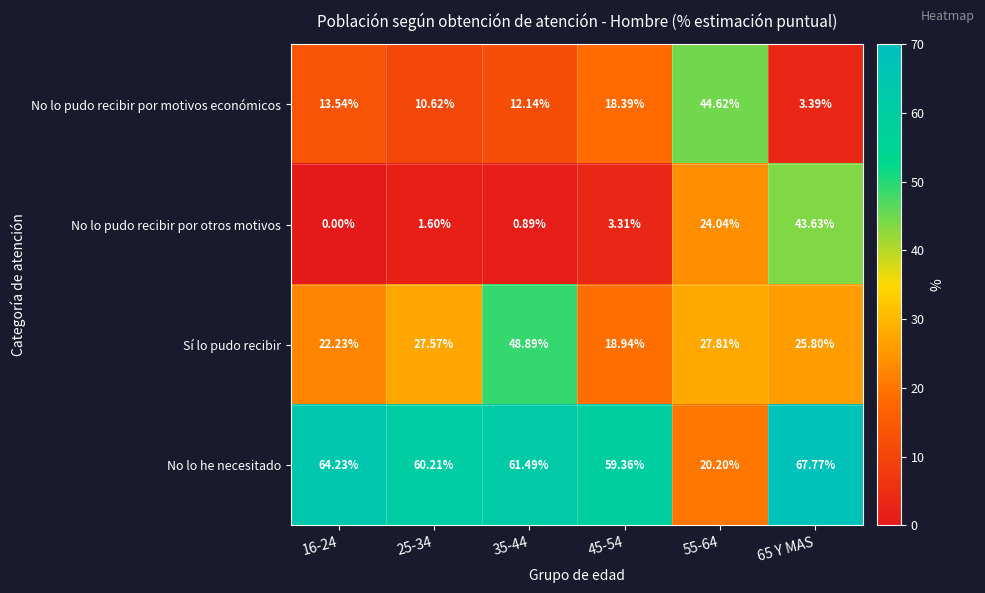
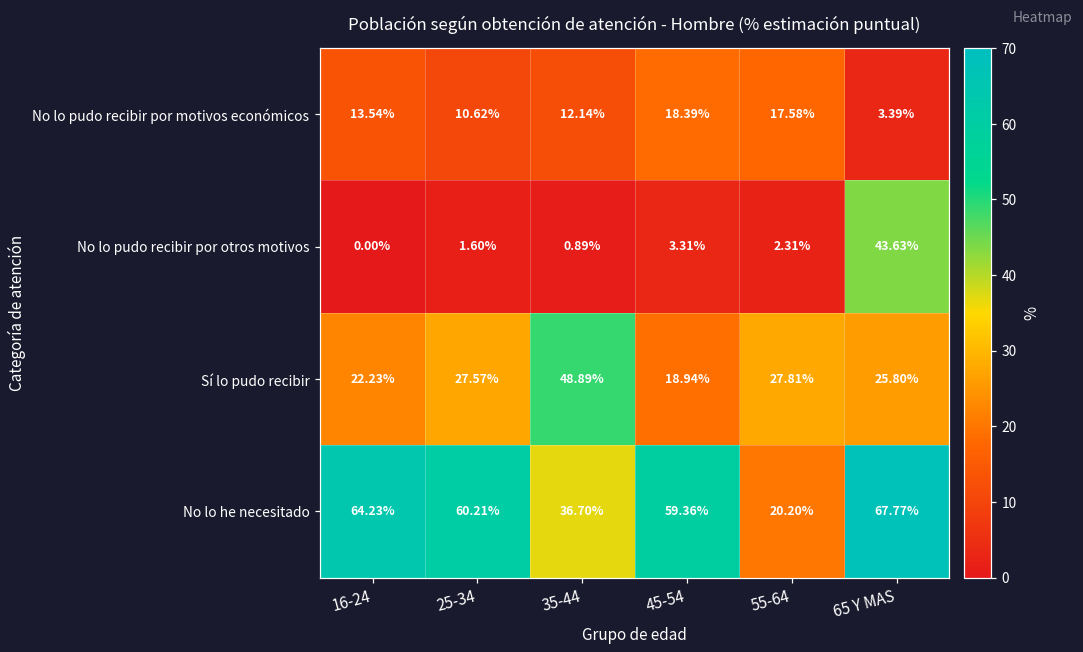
No lo pudo recibir por motivos económicos, 55-64: 44.62% -> 17.58%
No lo pudo recibir por otros motivos, 55-64: 24.04% -> 2.31%
No lo he necesitado, 35-44: 61.49% -> 36.70%
